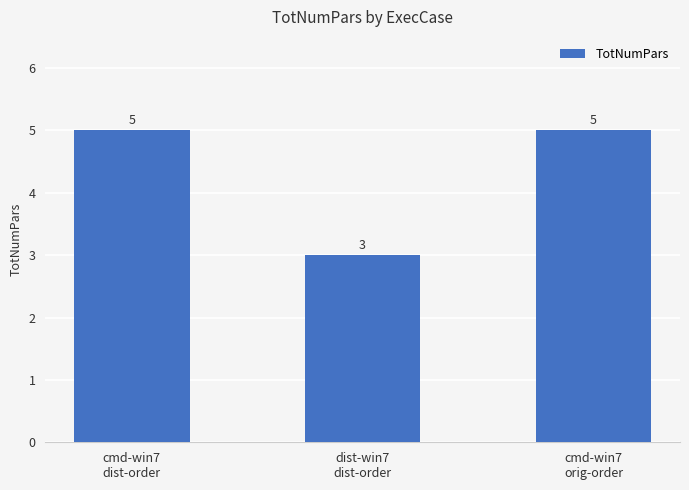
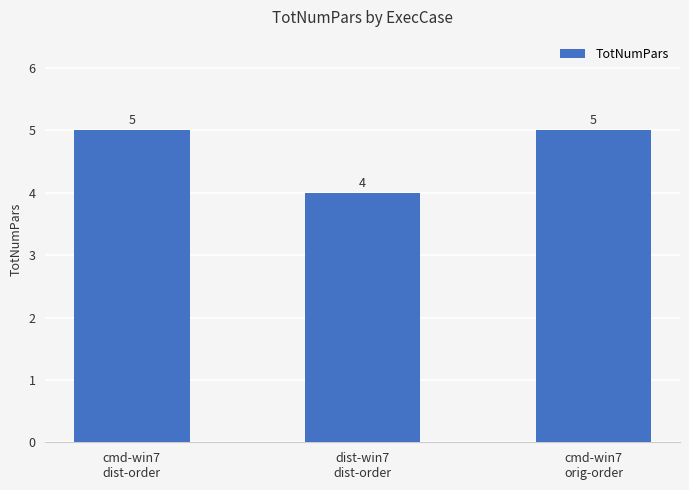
dist-win7 dist-order: 3 -> 4
